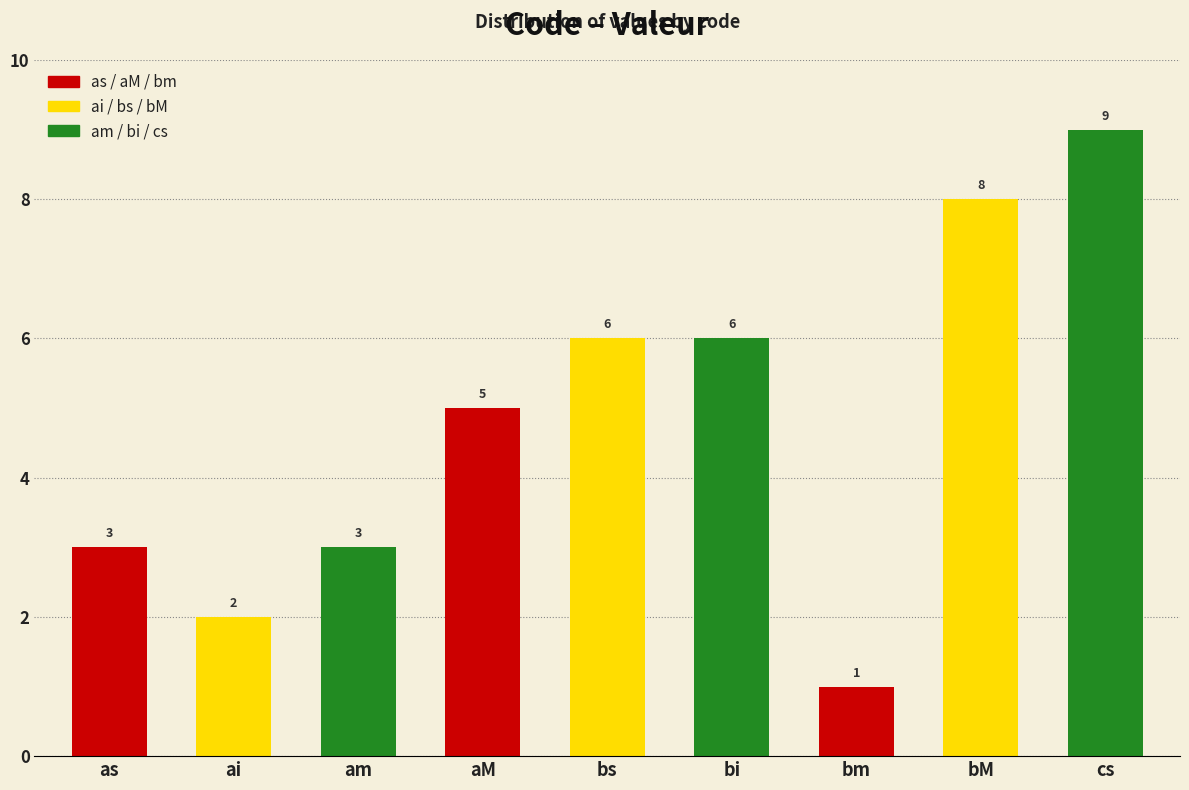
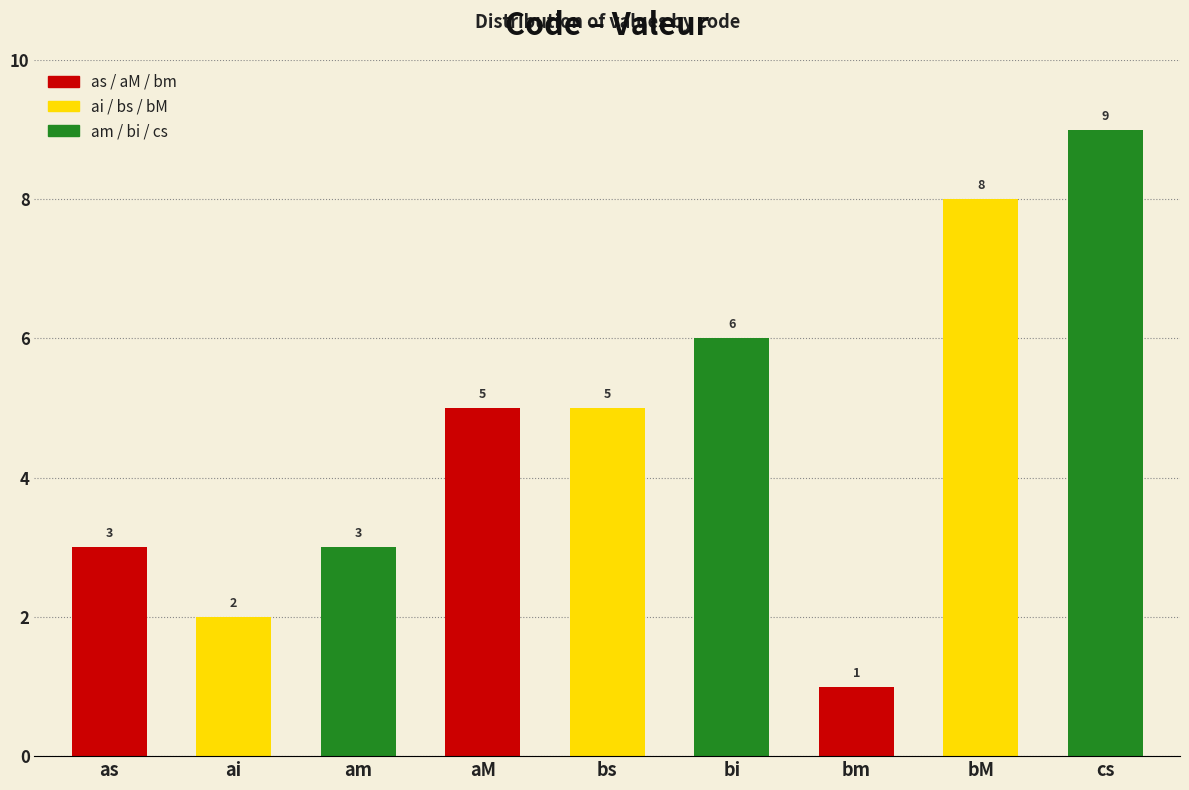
bs: 6 -> 5
